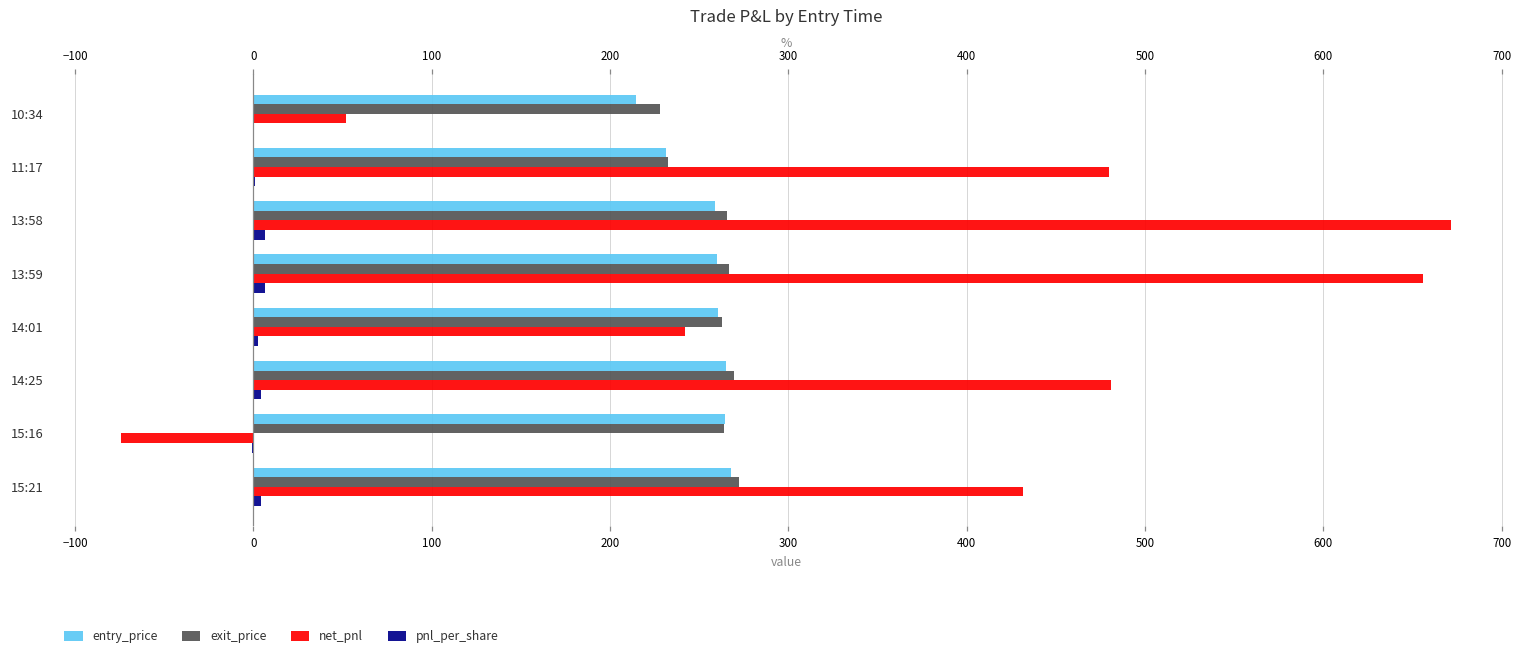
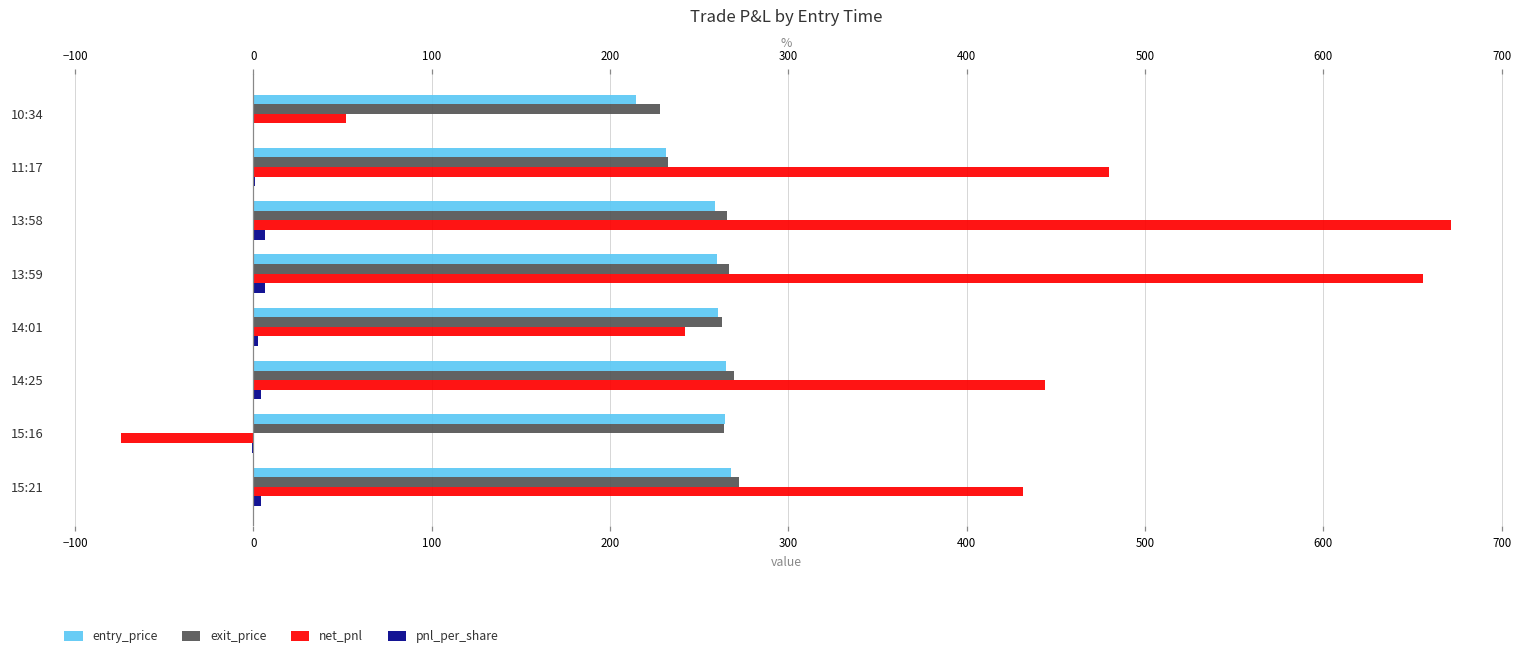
net_pnl, 14:25: 481 -> 444
